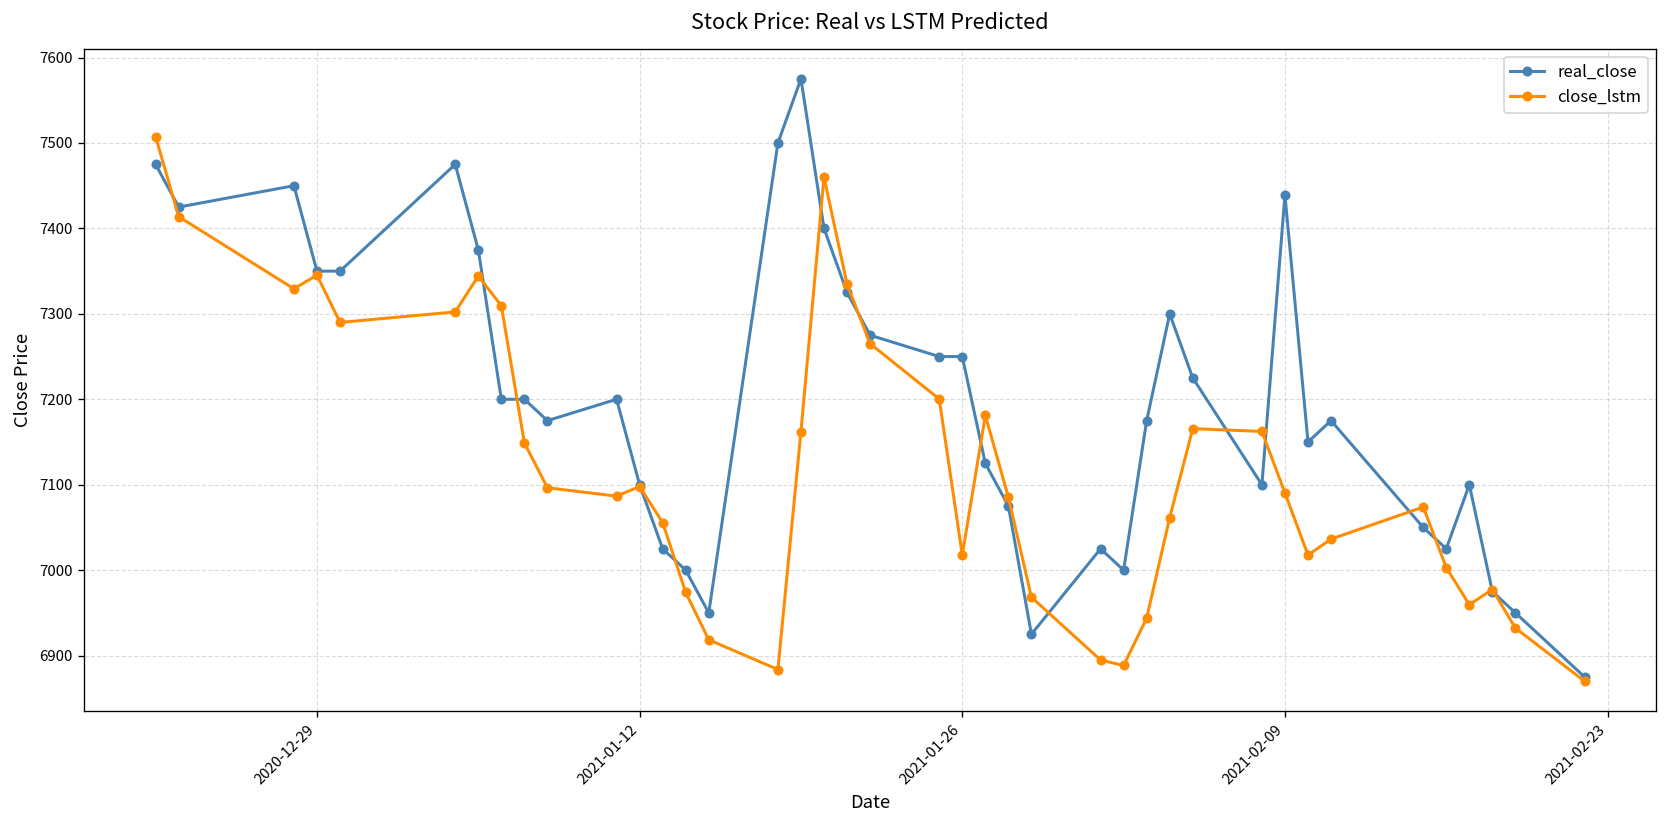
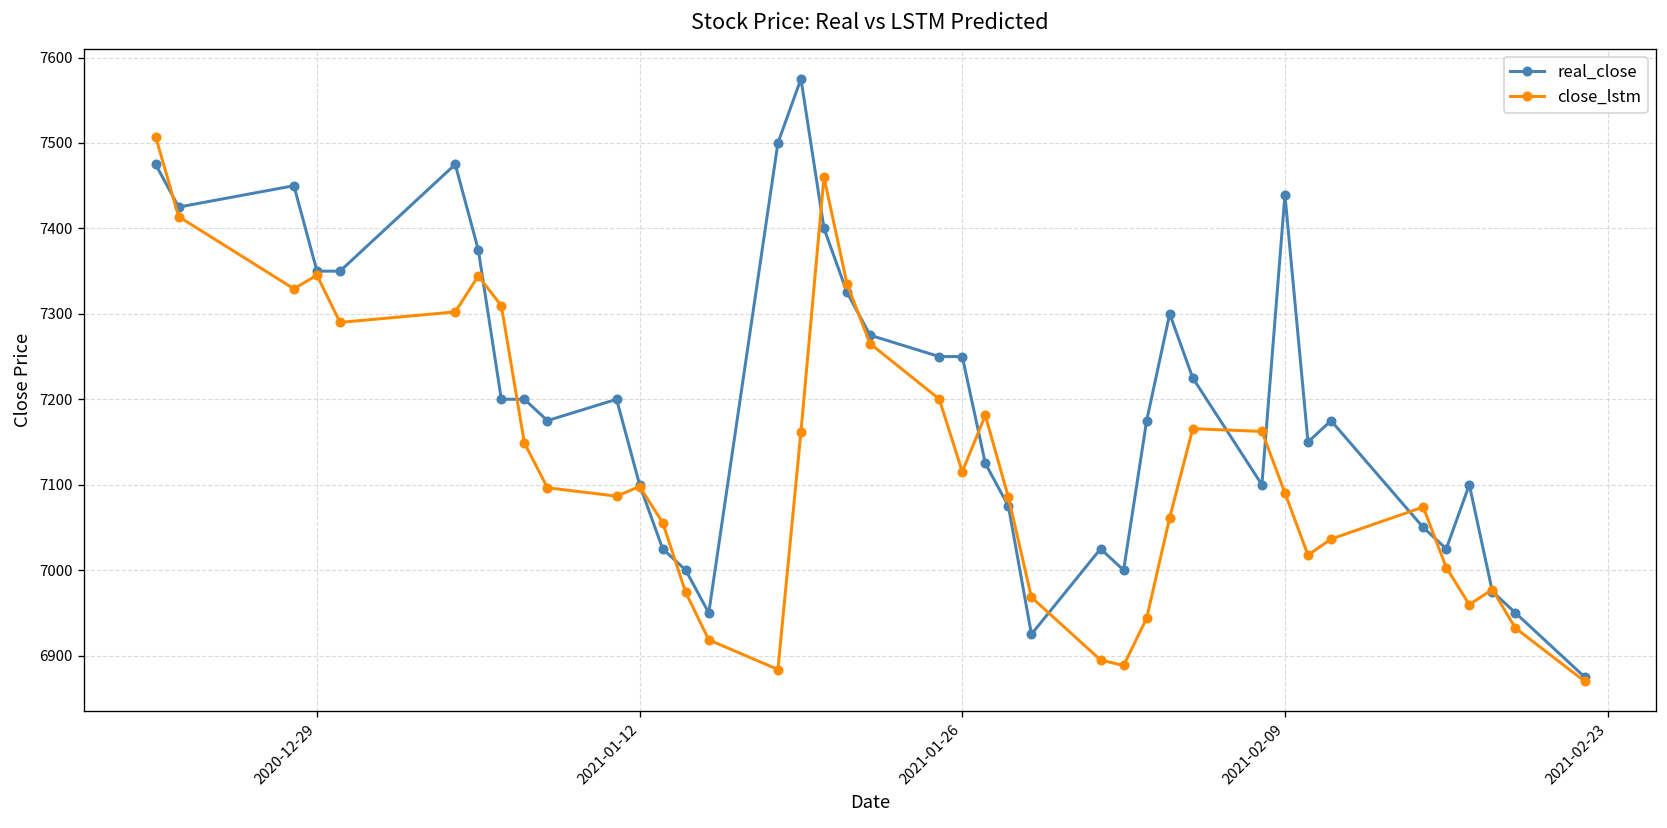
close_lstm, 2021-01-26: 7020 -> 7120
